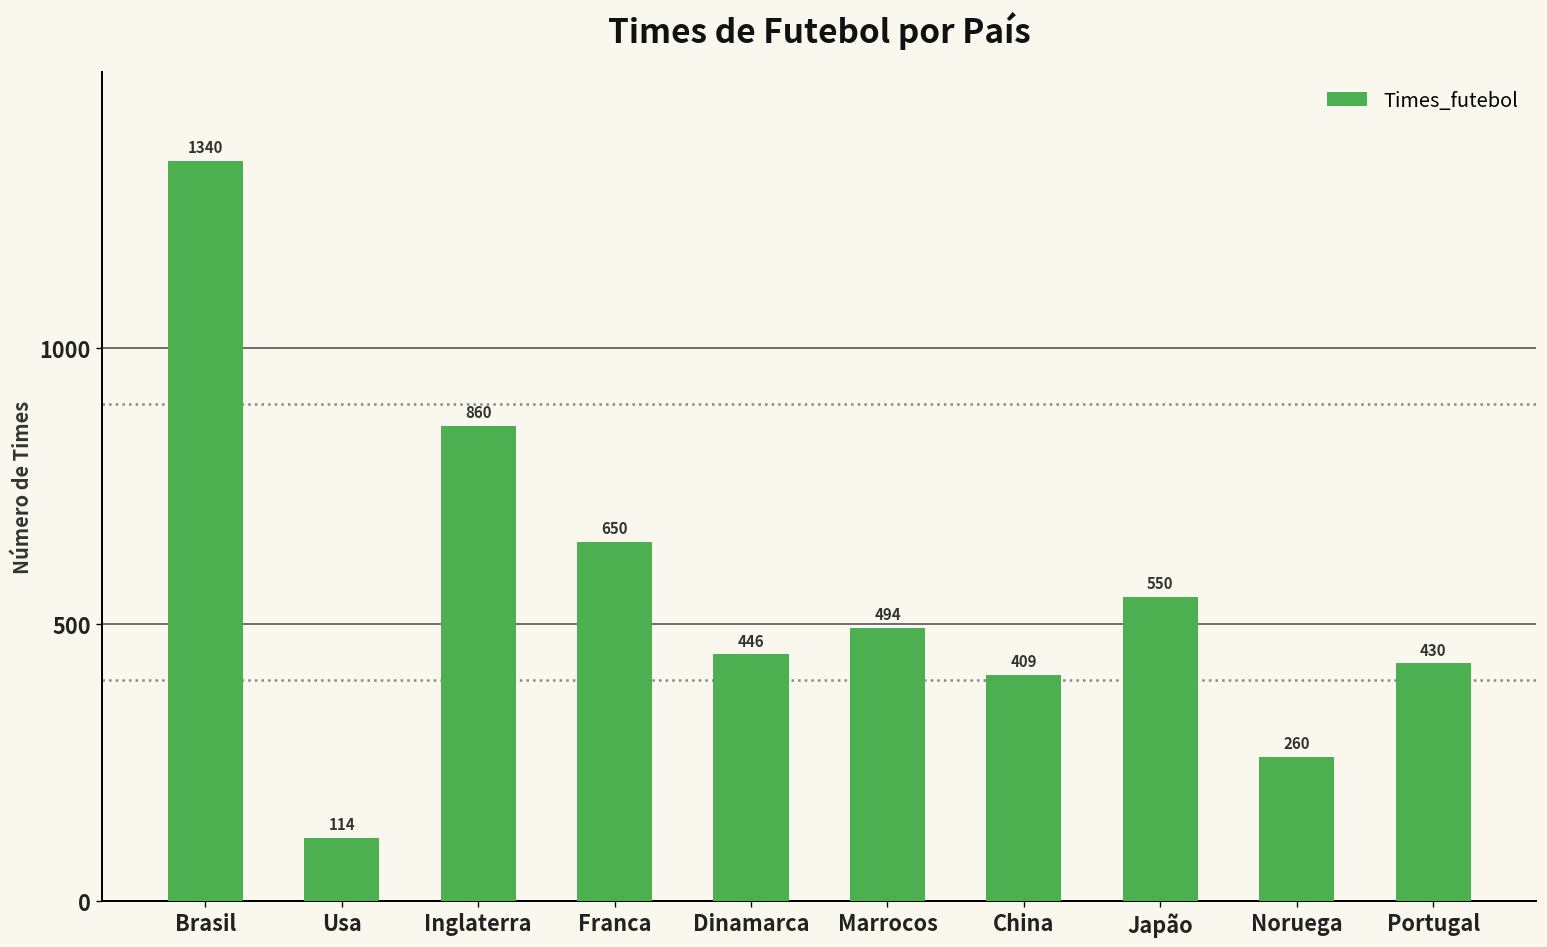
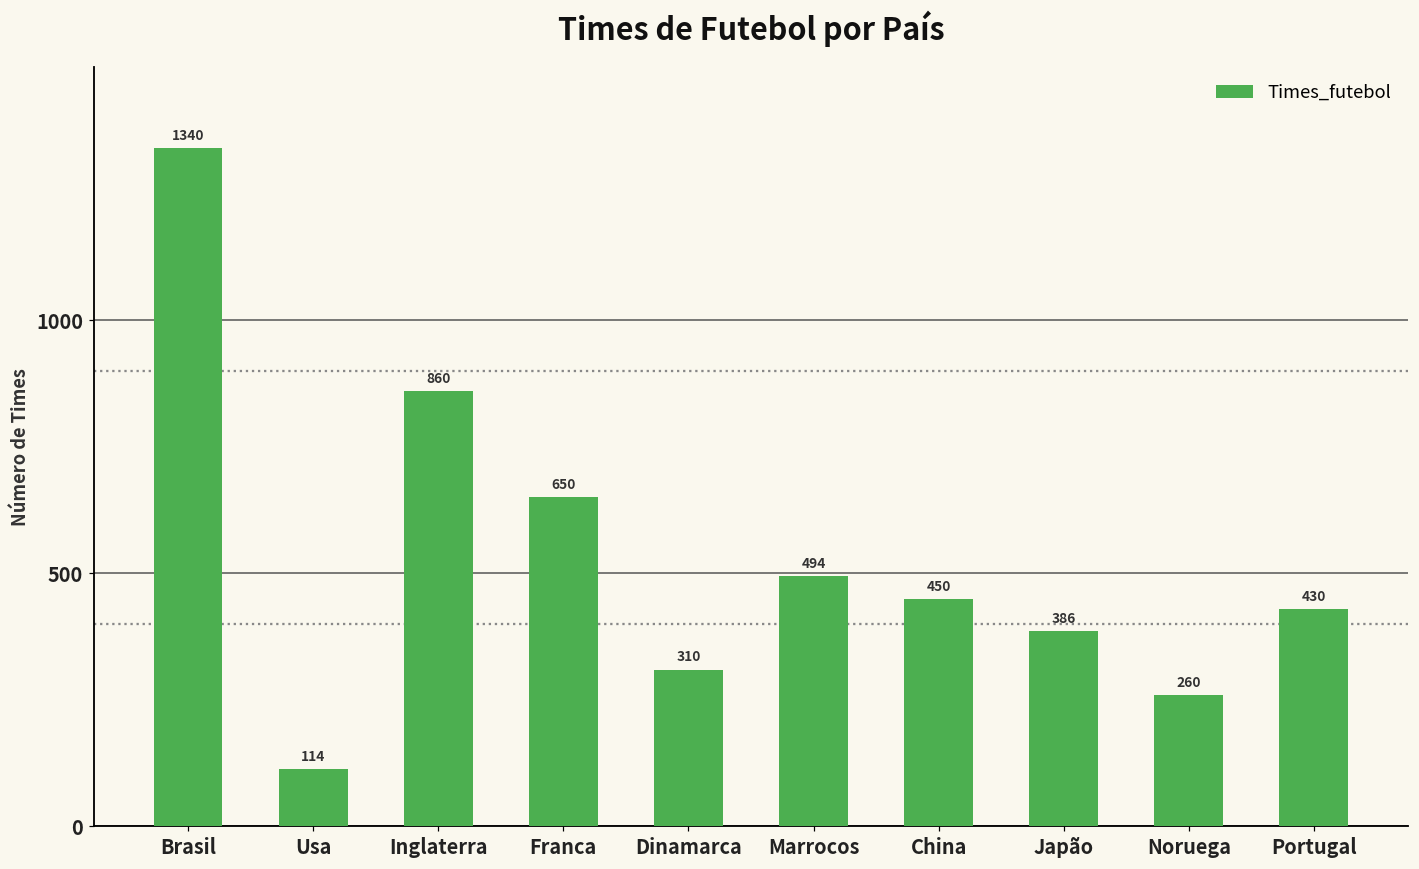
Dinamarca: 446 -> 310
China: 409 -> 450
Japão: 550 -> 386
